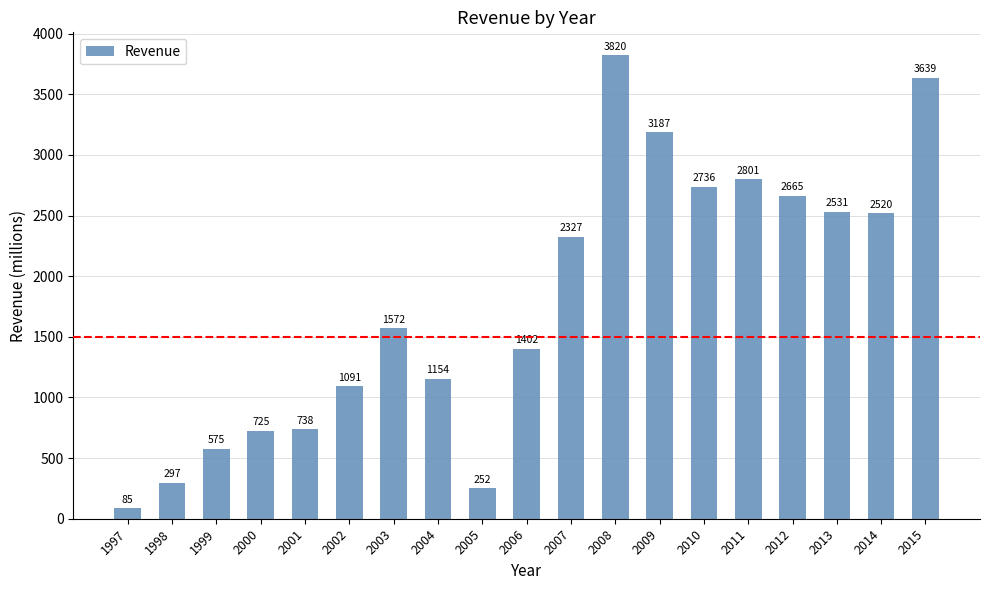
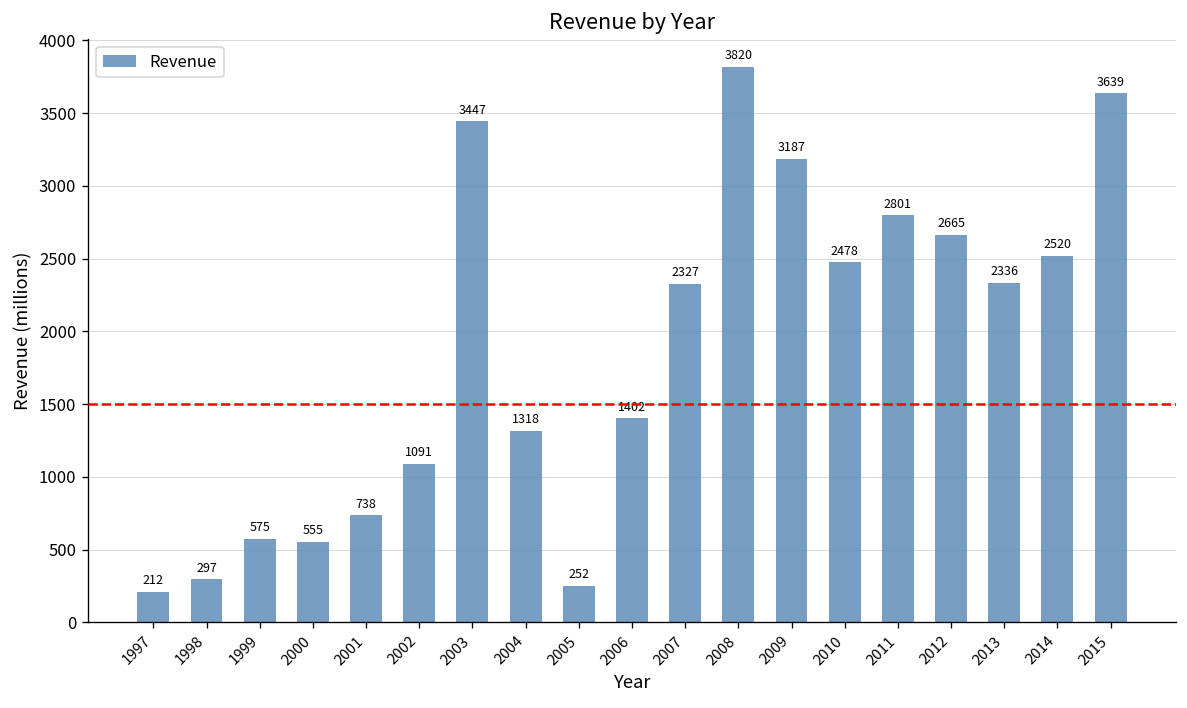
1997: 85 -> 212
2000: 725 -> 555
2003: 1572 -> 3447
2004: 1154 -> 1318
2010: 2736 -> 2478
2013: 2531 -> 2336
